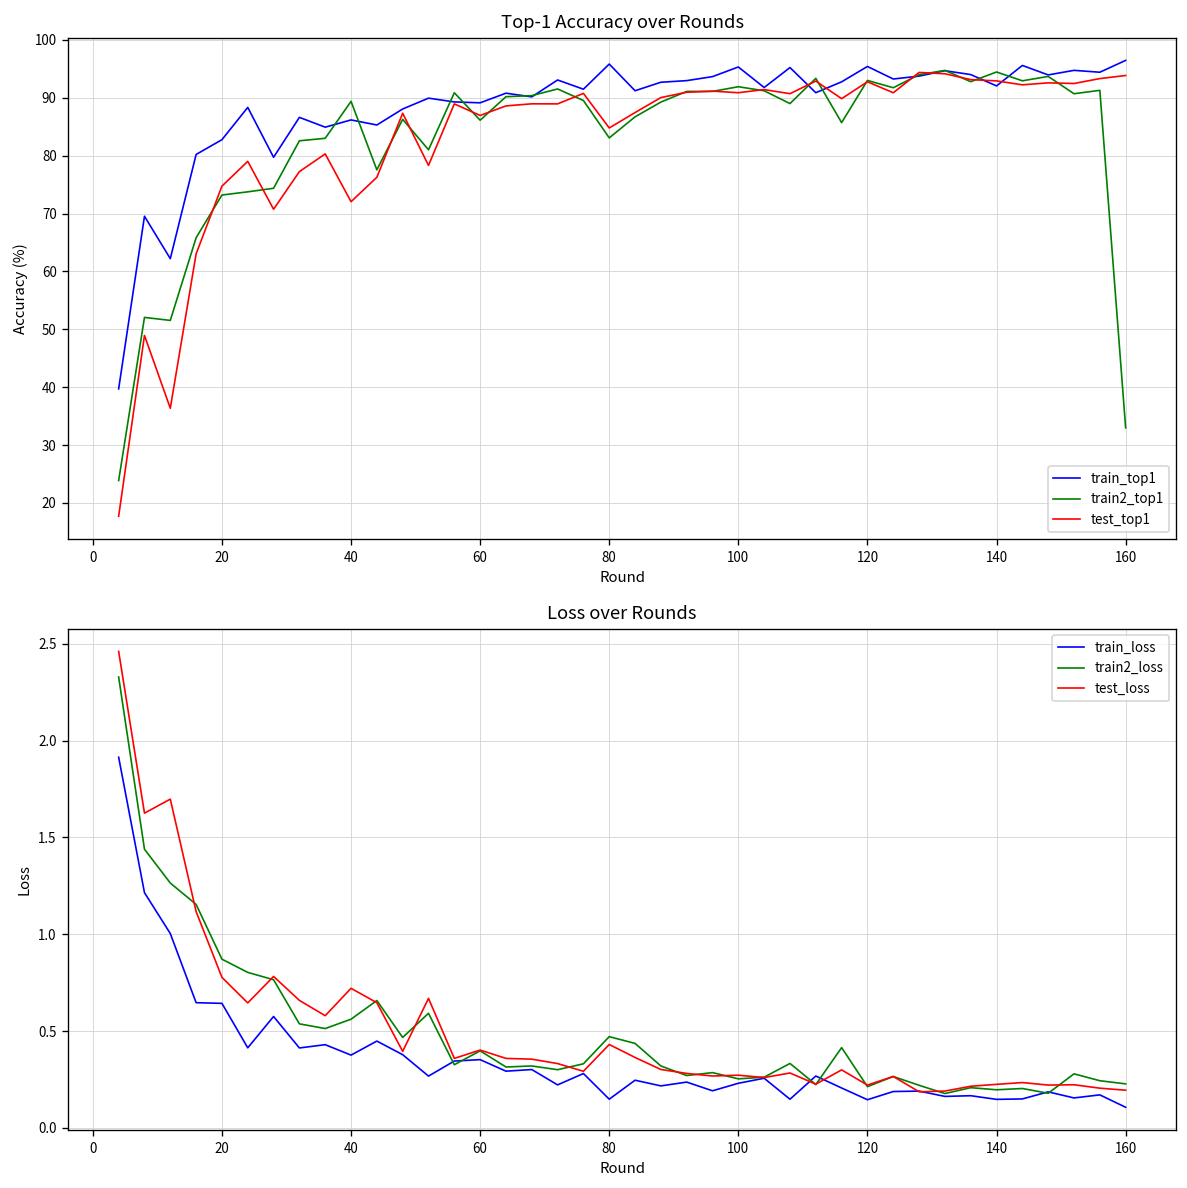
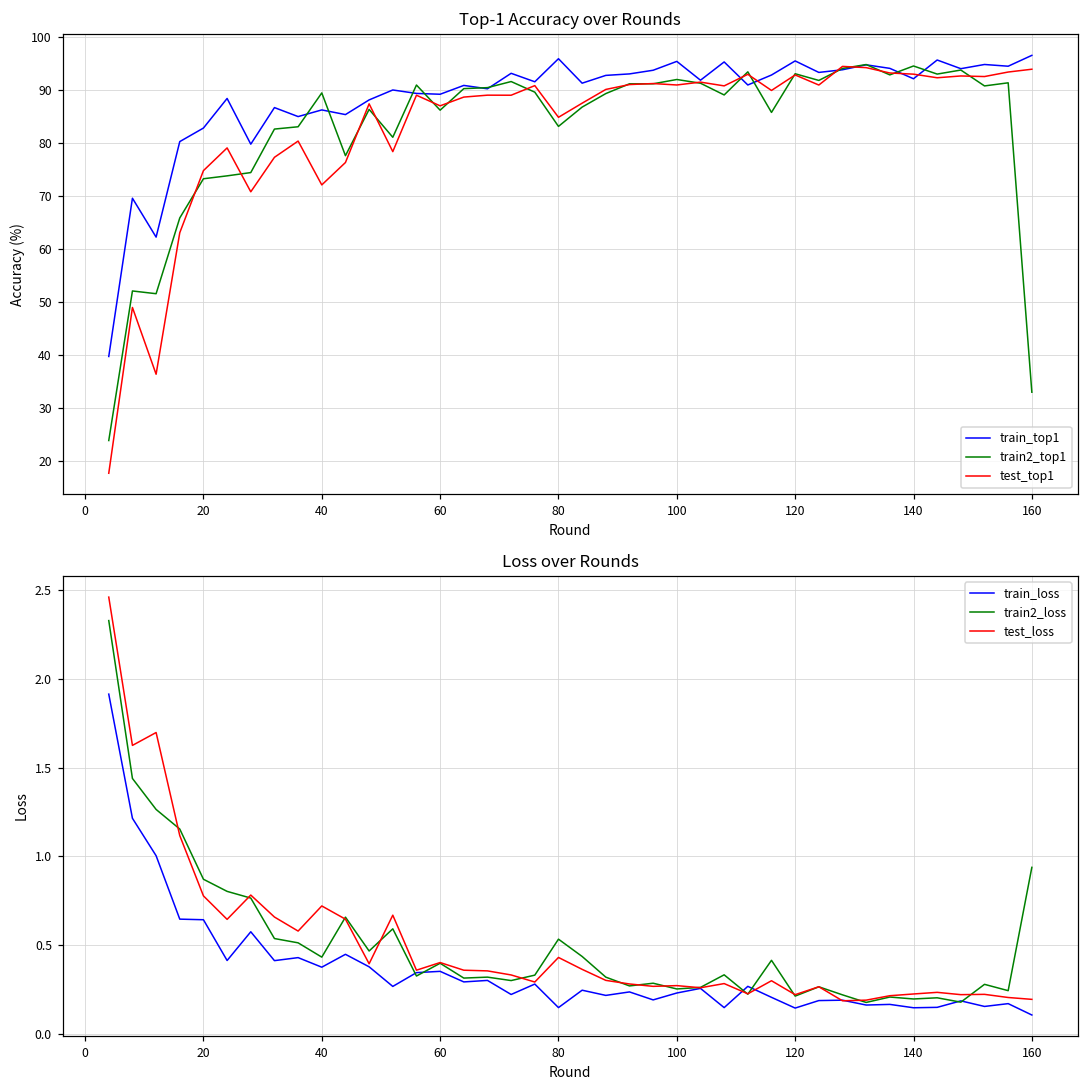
Loss over Rounds, train2_loss, 40: 0.56 -> 0.43
Loss over Rounds, train2_loss, 80: 0.47 -> 0.53
Loss over Rounds, train2_loss, 160: 0.23 -> 0.94
